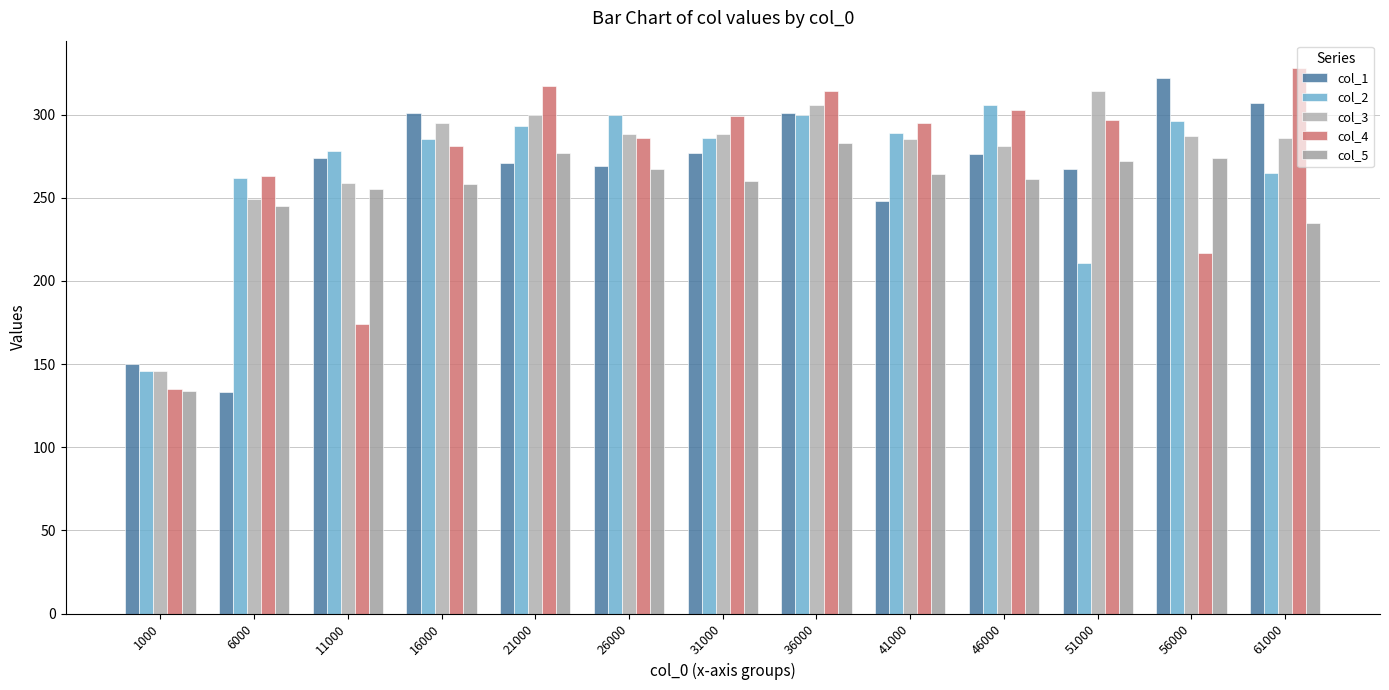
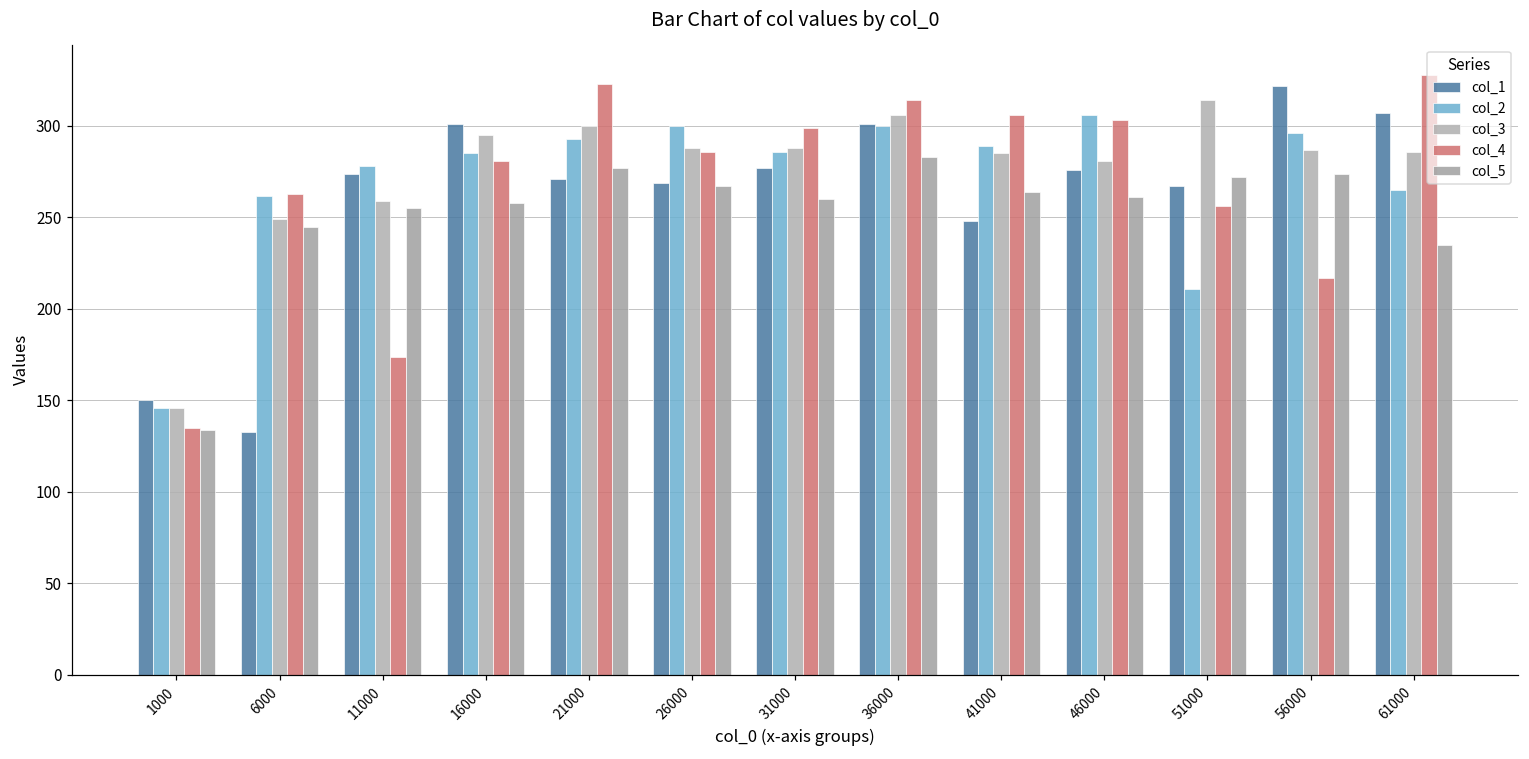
col_4, 21000: 317 -> 323
col_4, 41000: 295 -> 306
col_4, 51000: 297 -> 256
